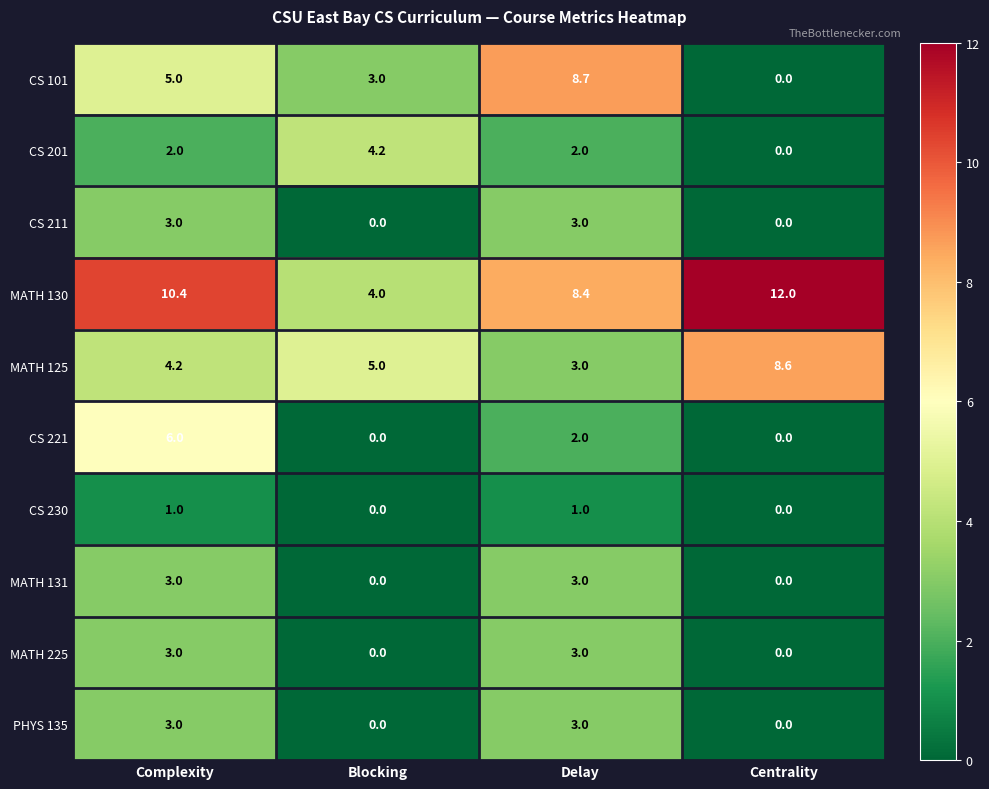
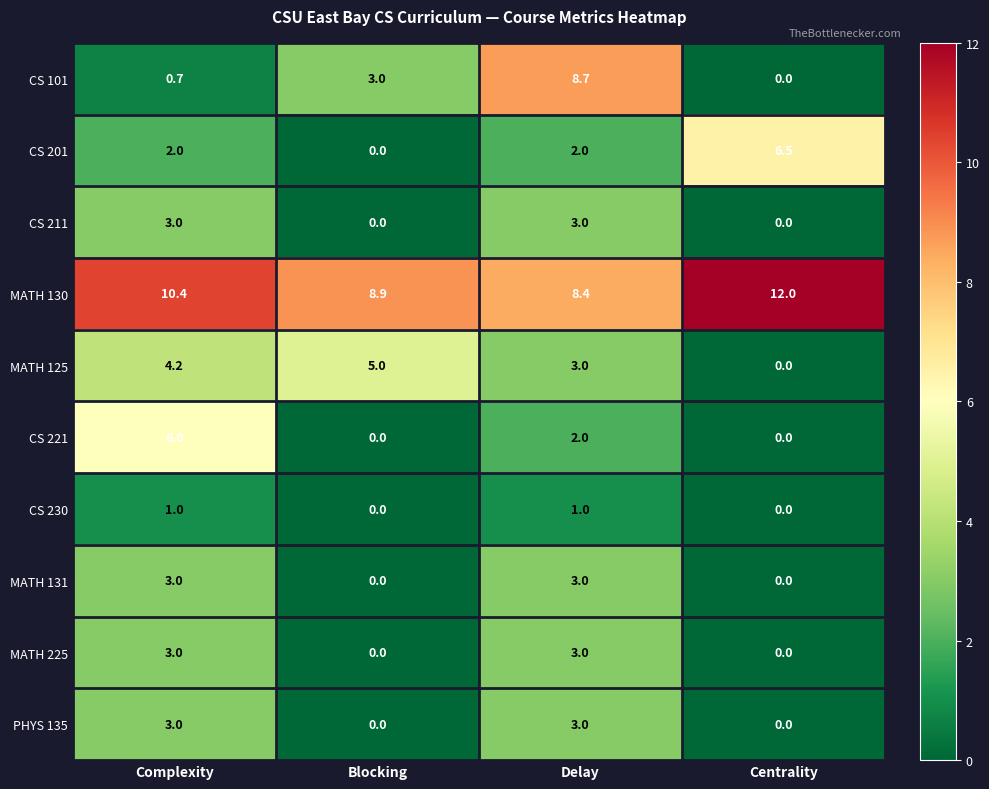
CS 101, Complexity: 5.0 -> 0.7
CS 201, Blocking: 4.2 -> 0.0
CS 201, Centrality: 0.0 -> 6.5
MATH 130, Blocking: 4.0 -> 8.9
MATH 125, Centrality: 8.6 -> 0.0
